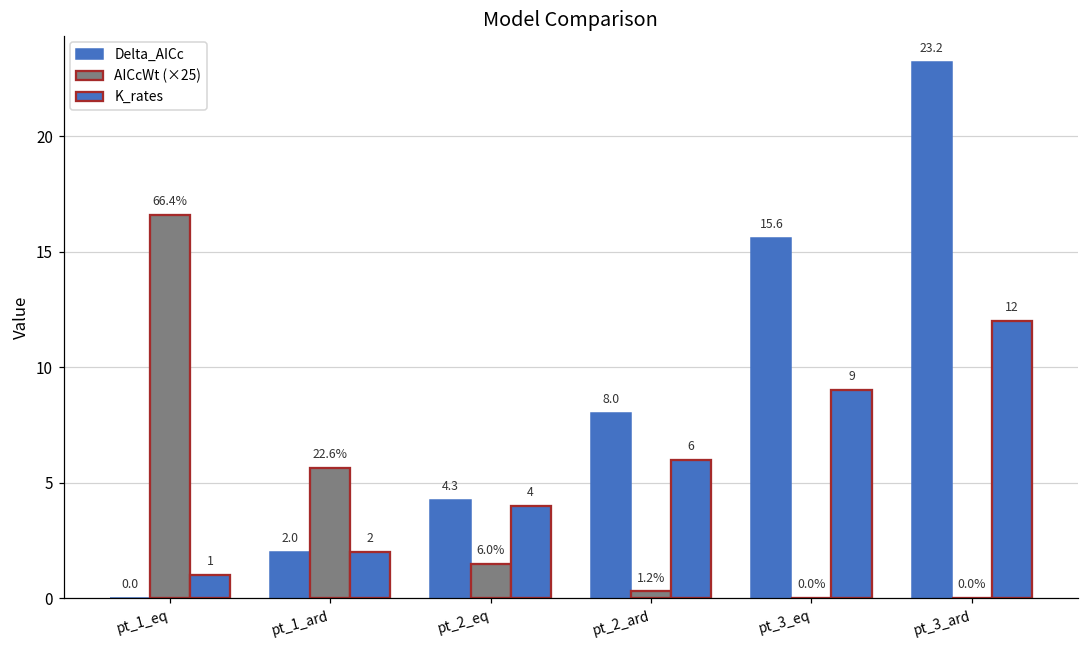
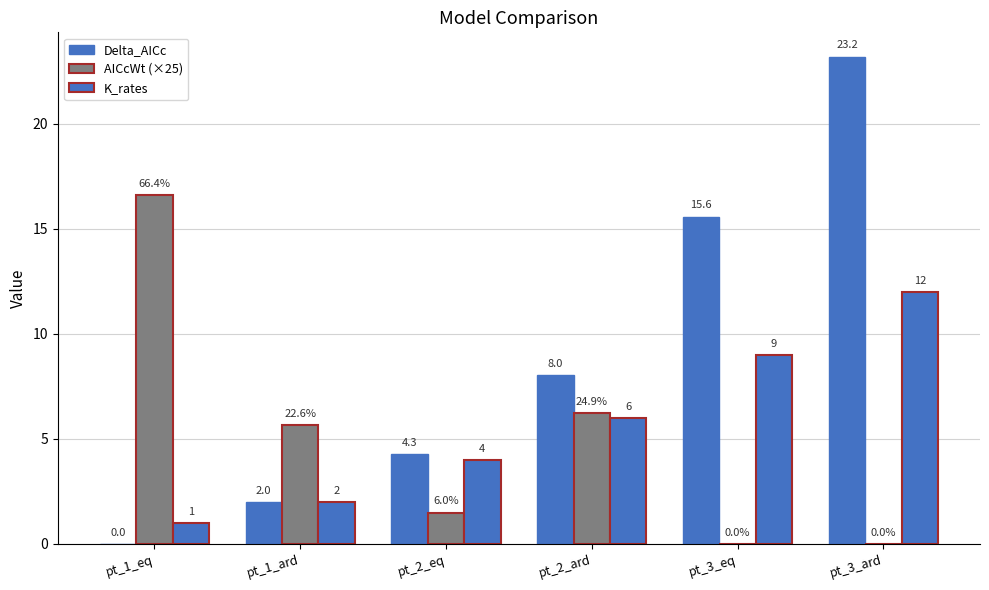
AICcWt (×25), pt_2_ard: 1.2% -> 24.9%
